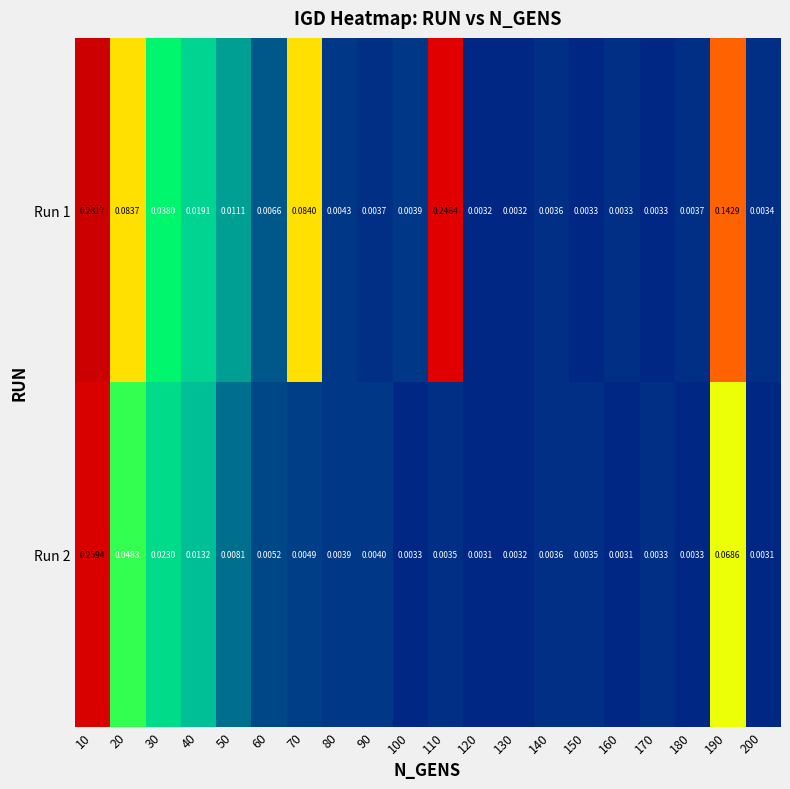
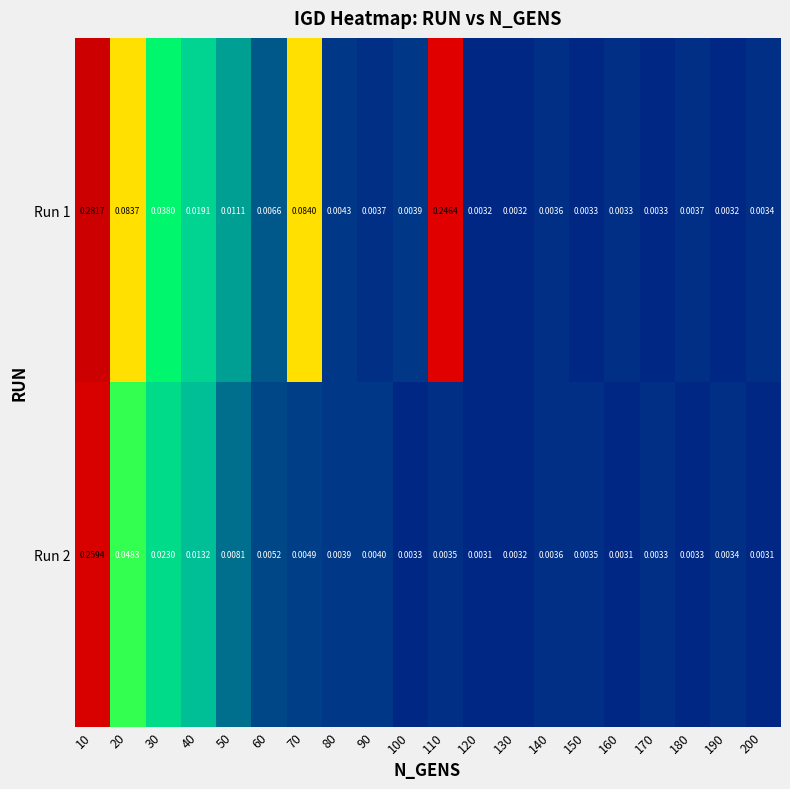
Run 1, 190: 0.1429 -> 0.0032
Run 2, 190: 0.0686 -> 0.0034
